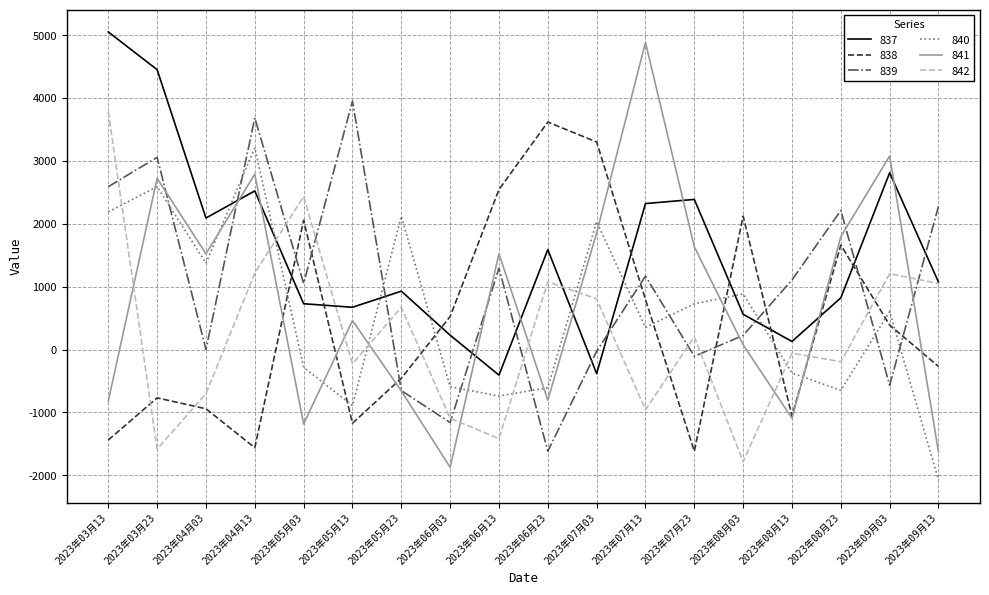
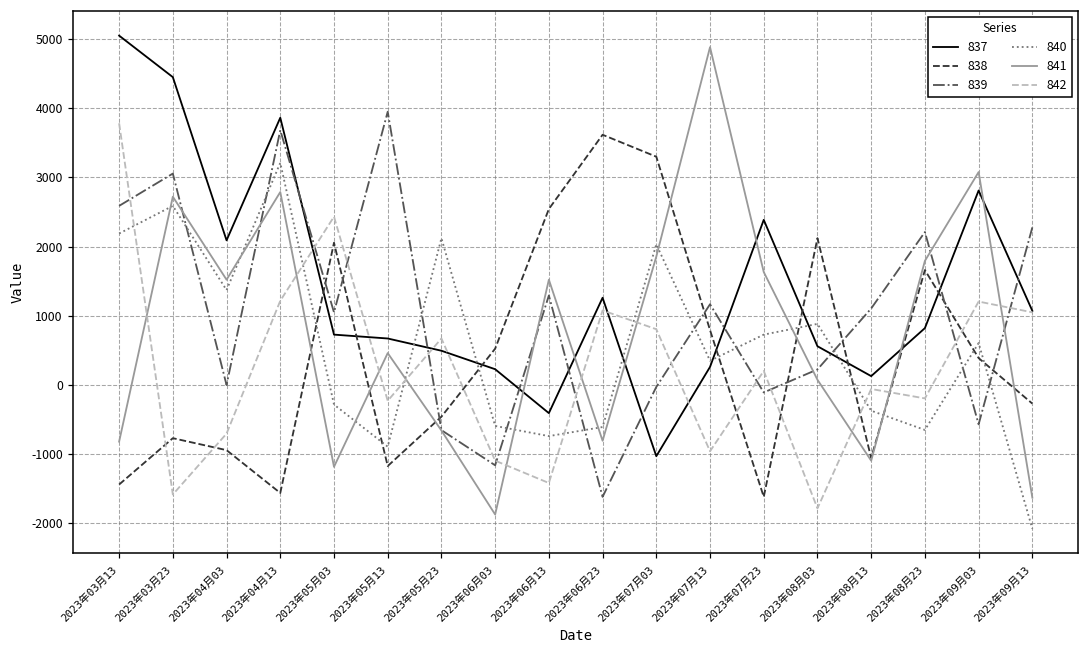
837, 2023年04月13: 2500 -> 3900
837, 2023年05月23: 900 -> 500
837, 2023年06月23: 1600 -> 1300
837, 2023年07月03: -400 -> -1000
837, 2023年07月13: 2300 -> 300
